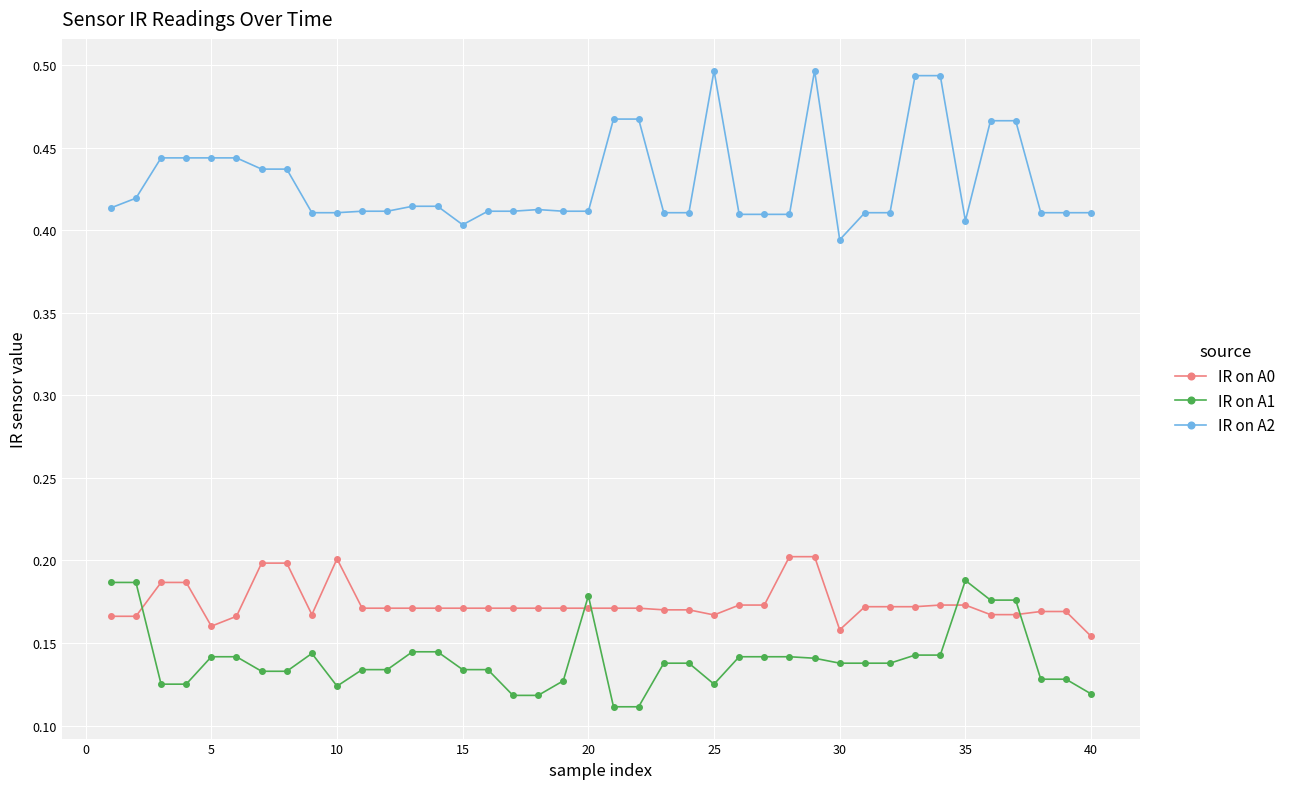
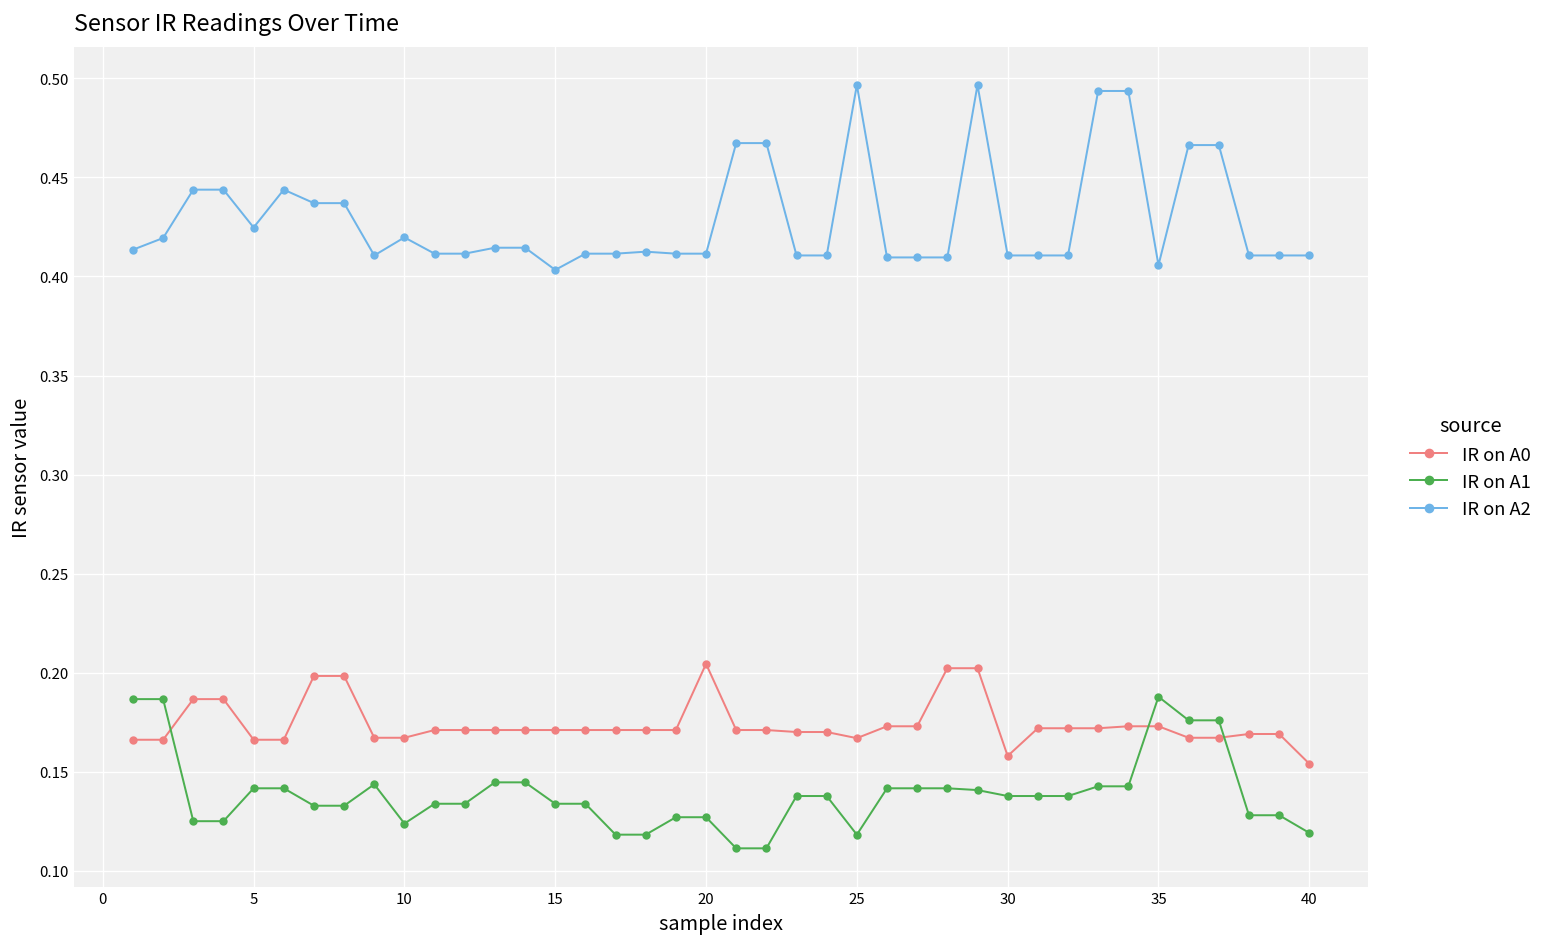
IR on A0, 5: 0.160 -> 0.166
IR on A2, 5: 0.444 -> 0.425
IR on A0, 10: 0.201 -> 0.167
IR on A2, 10: 0.411 -> 0.420
IR on A0, 20: 0.171 -> 0.205
IR on A1, 20: 0.179 -> 0.127
IR on A1, 25: 0.125 -> 0.118
IR on A2, 30: 0.394 -> 0.411
